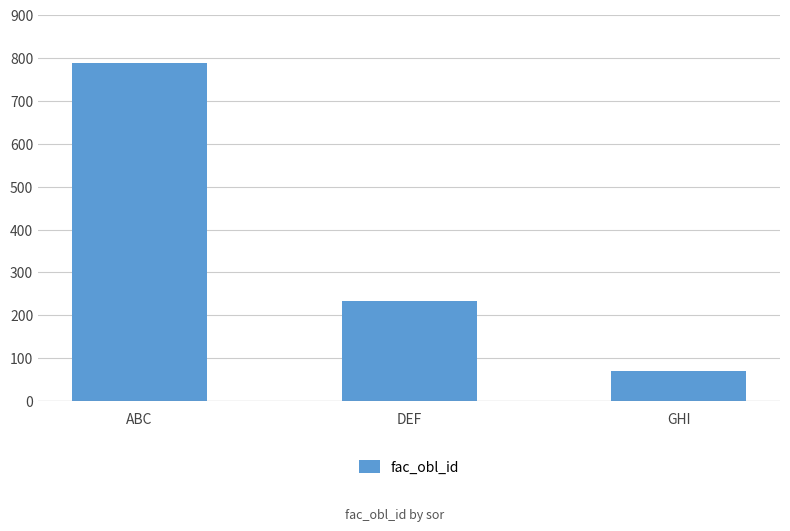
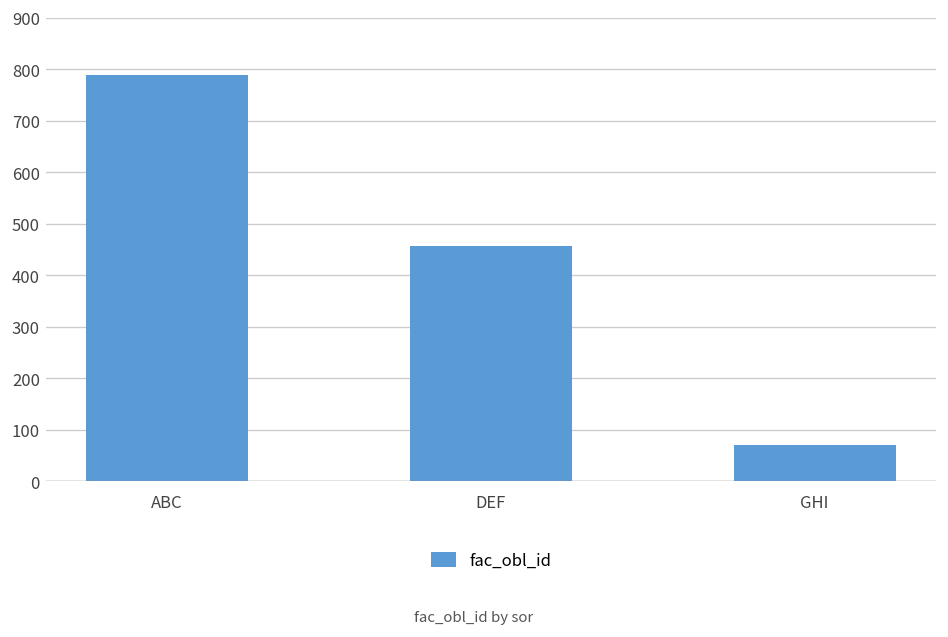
DEF: 230 -> 460
